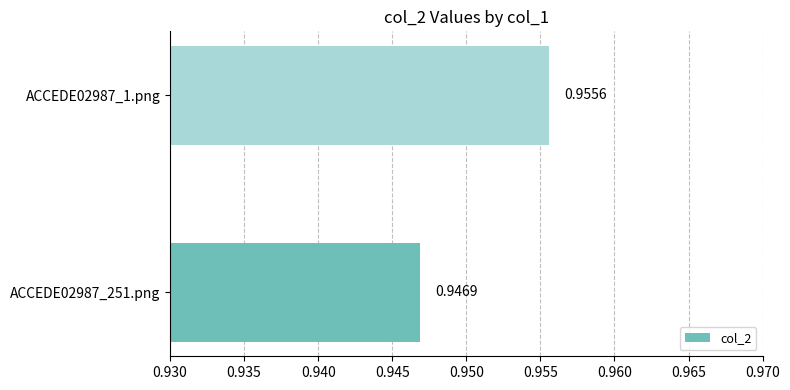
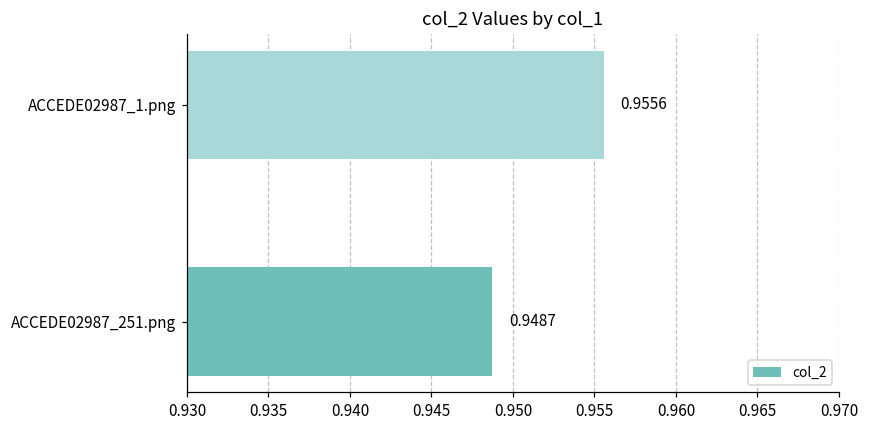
ACCEDE02987_251.png: 0.9469 -> 0.9487
